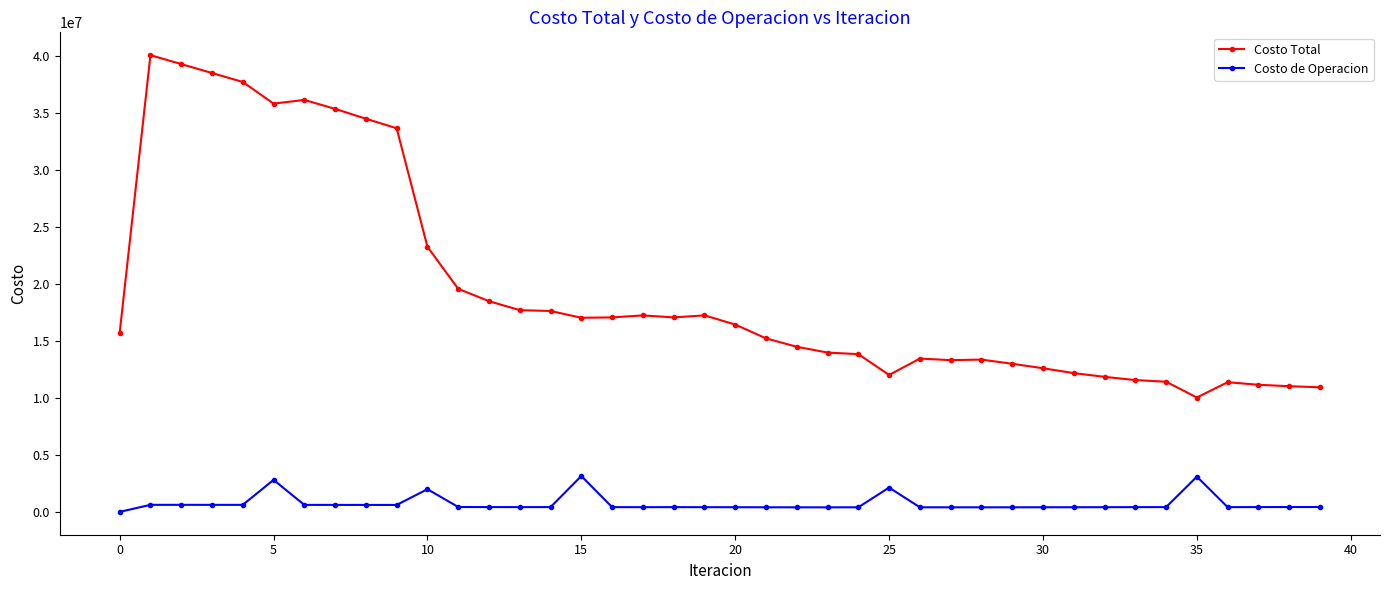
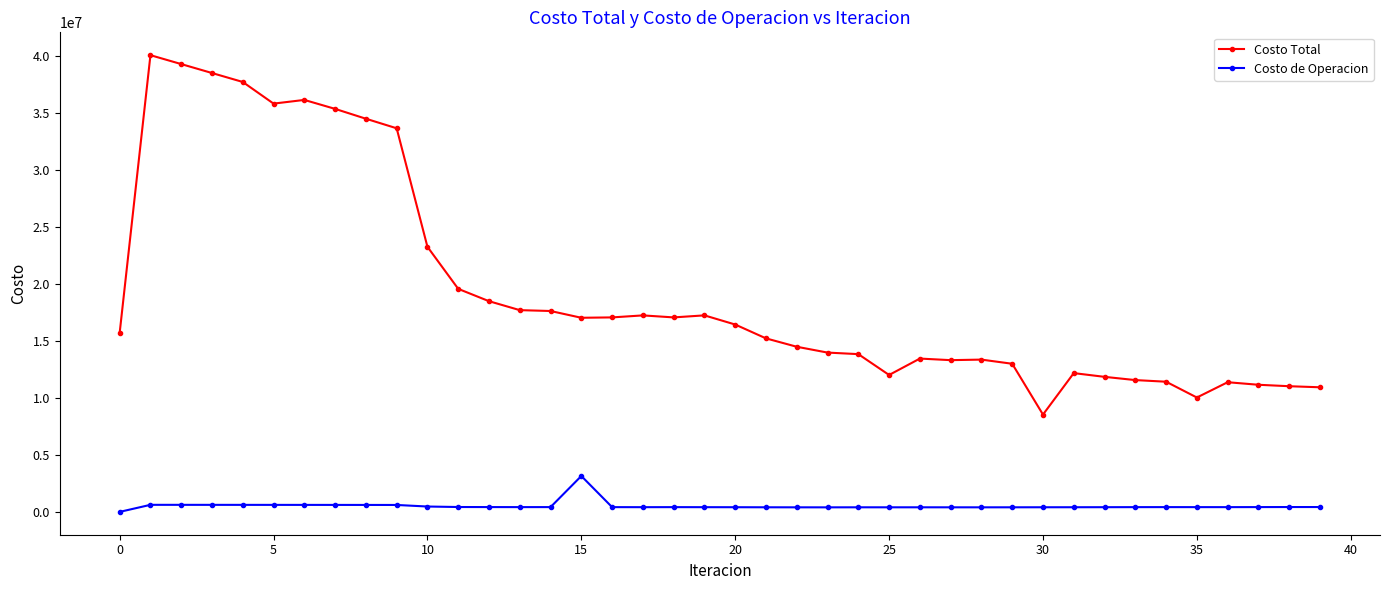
Costo de Operacion, 5: 2800000 -> 600000
Costo de Operacion, 10: 2000000 -> 500000
Costo de Operacion, 25: 2100000 -> 400000
Costo Total, 30: 12600000 -> 8500000
Costo de Operacion, 35: 3100000 -> 400000
